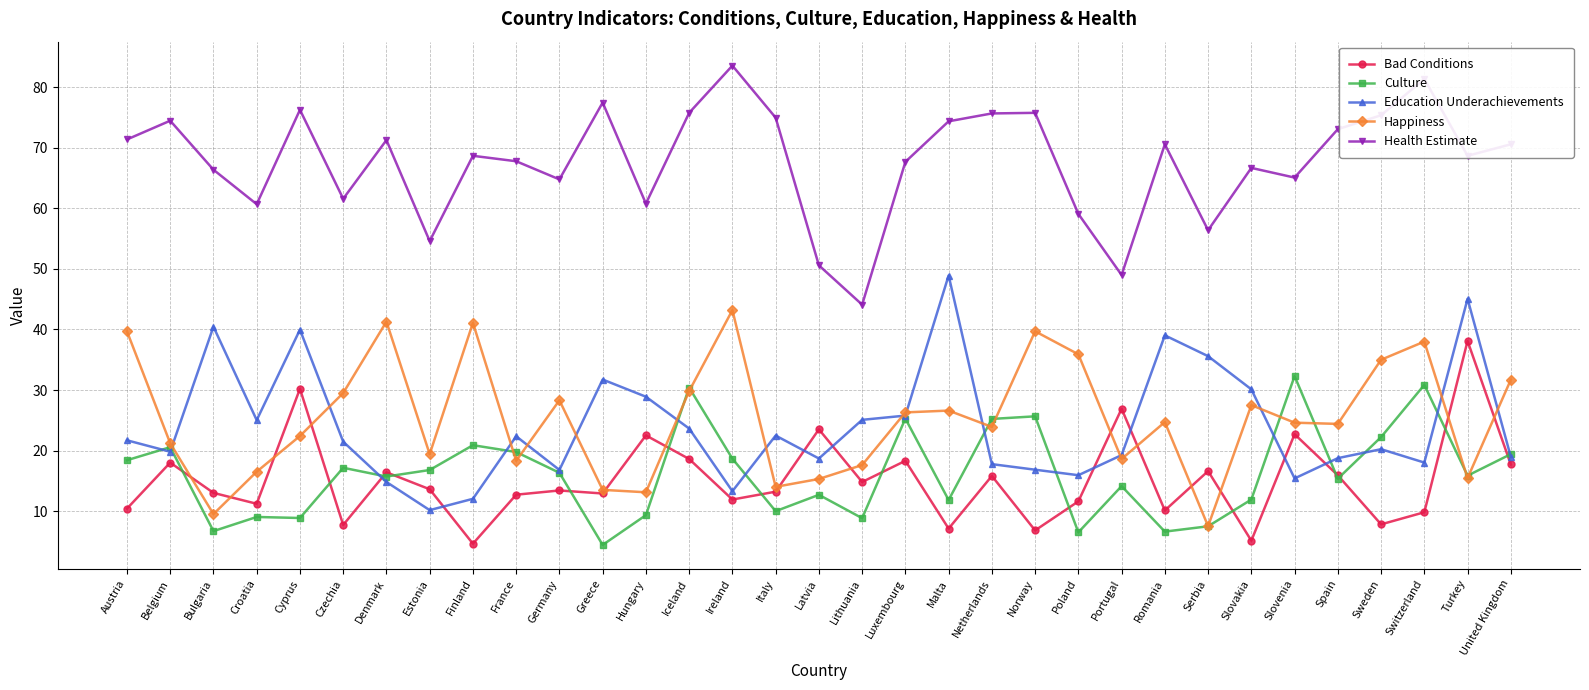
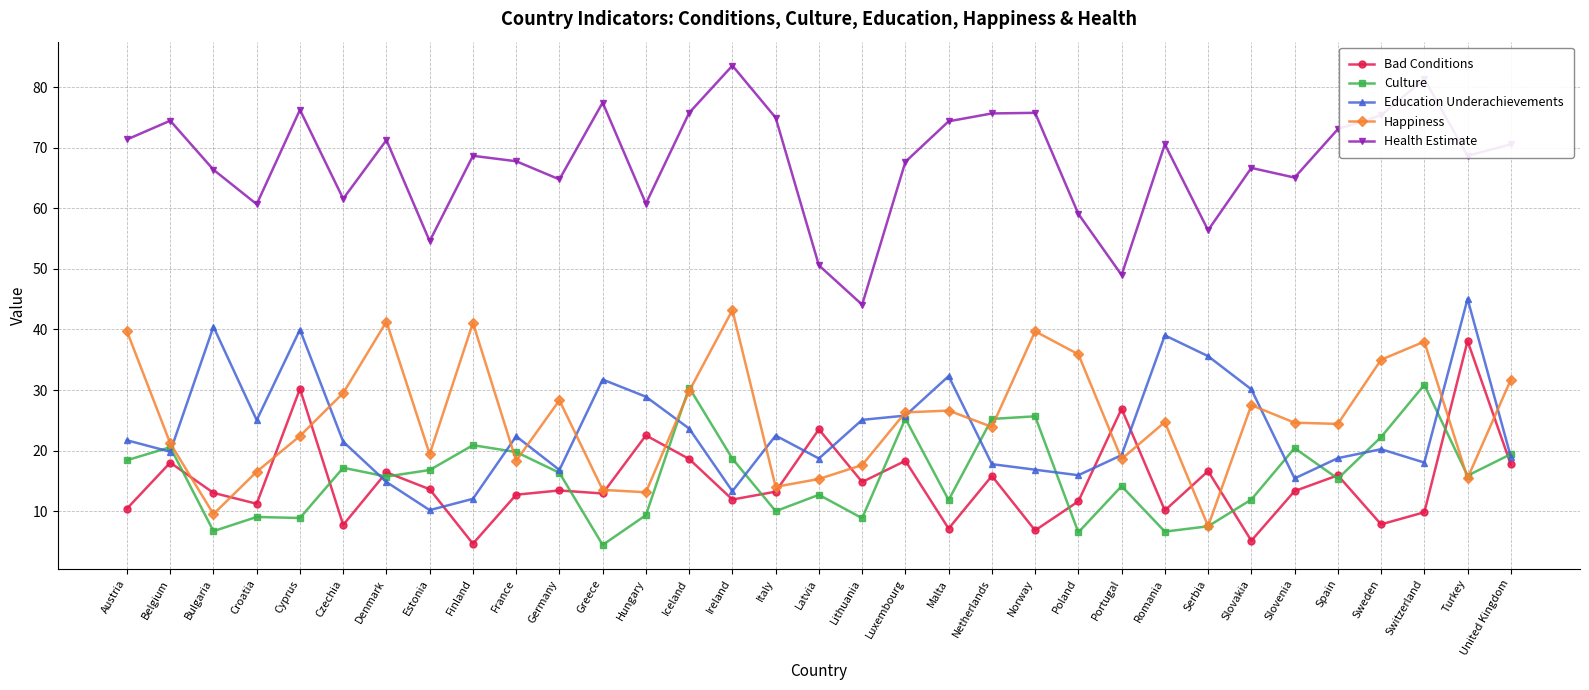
Education Underachievements, Malta: 49 -> 32
Bad Conditions, Slovenia: 23 -> 13
Culture, Slovenia: 32 -> 20
